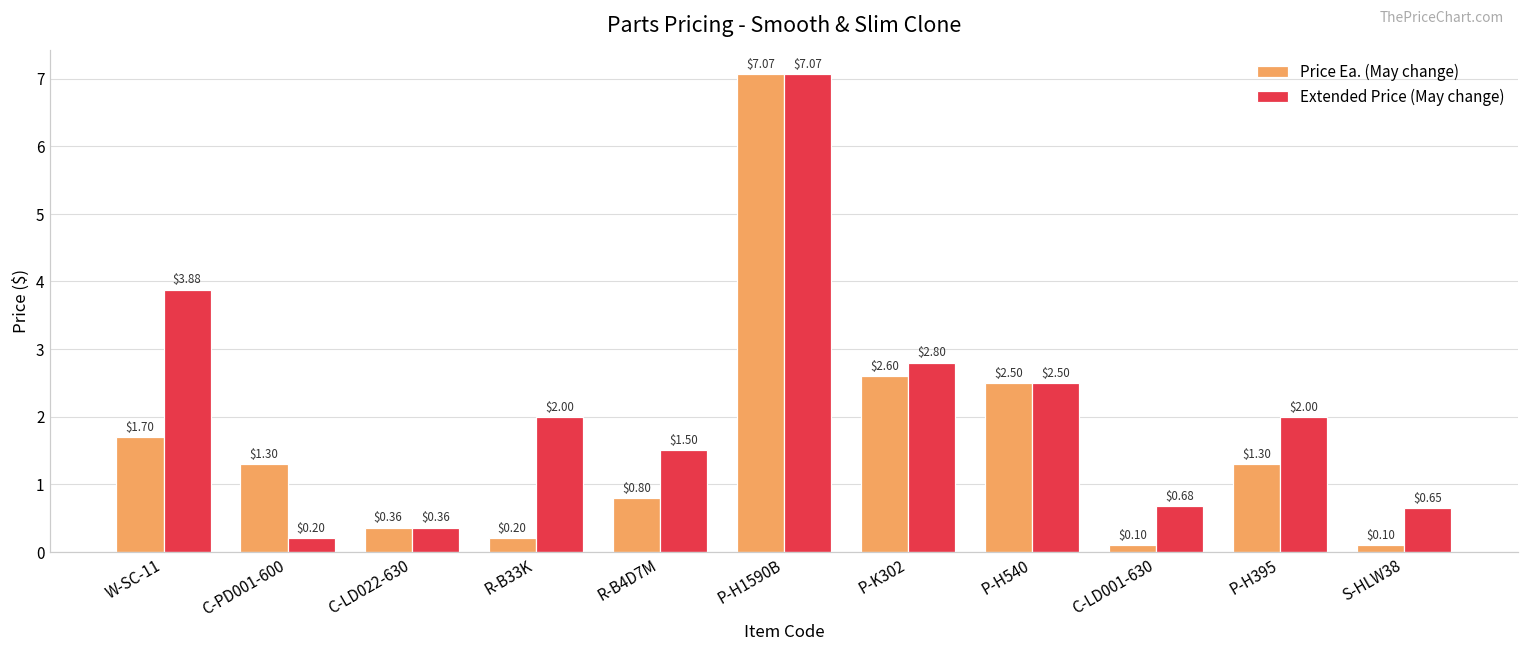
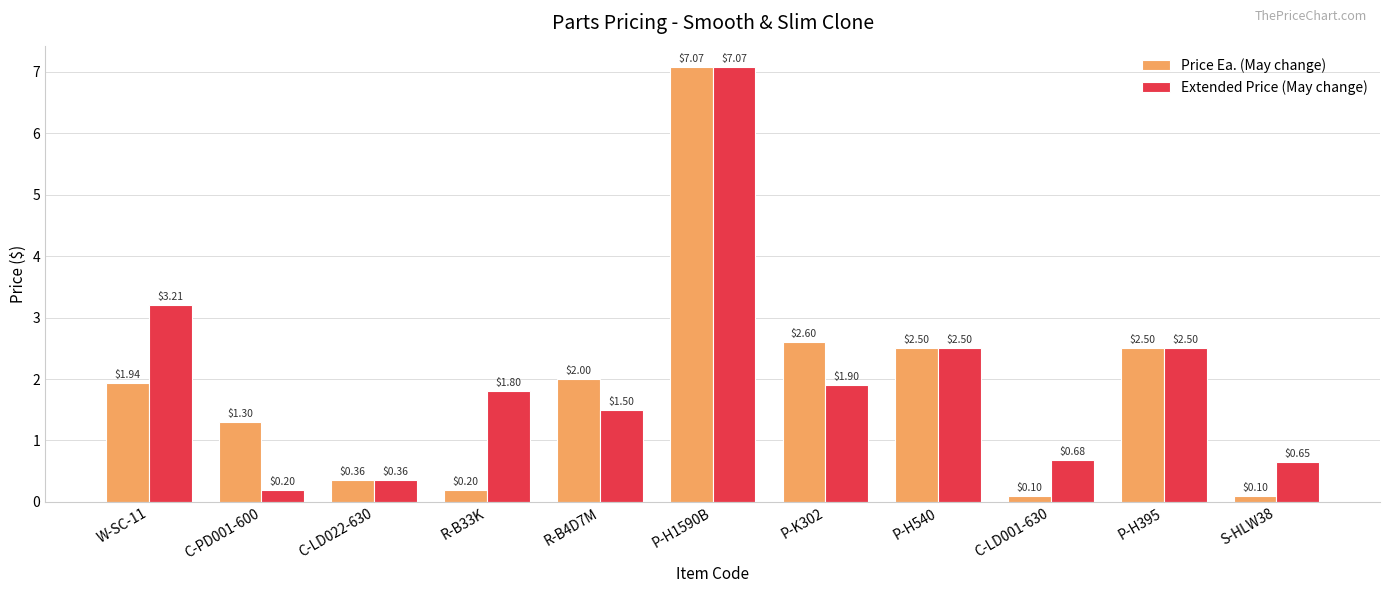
Price Ea. (May change), W-SC-11: $1.70 -> $1.94
Extended Price (May change), W-SC-11: $3.88 -> $3.21
Extended Price (May change), R-B33K: $2.00 -> $1.80
Price Ea. (May change), R-B4D7M: $0.80 -> $2.00
Extended Price (May change), P-K302: $2.80 -> $1.90
Price Ea. (May change), P-H395: $1.30 -> $2.50
Extended Price (May change), P-H395: $2.00 -> $2.50
